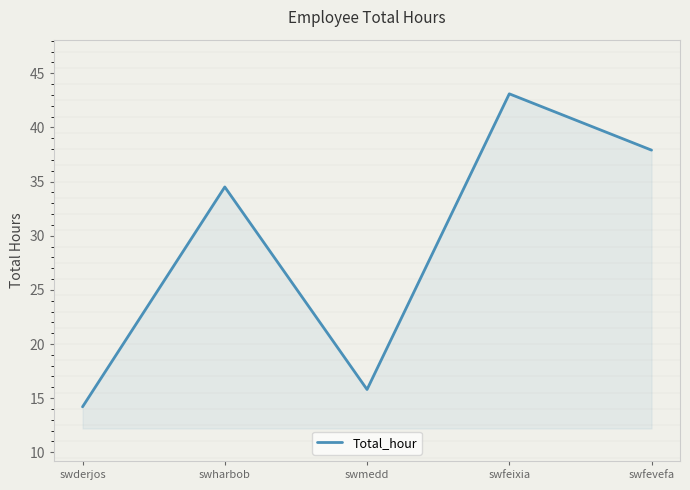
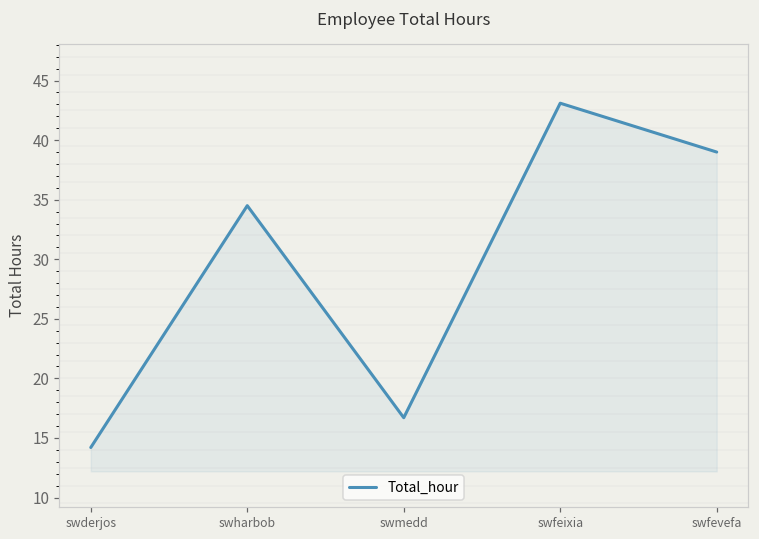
Total_hour, swmedd: 15.8 -> 16.7
Total_hour, swfevefa: 37.9 -> 39.0
